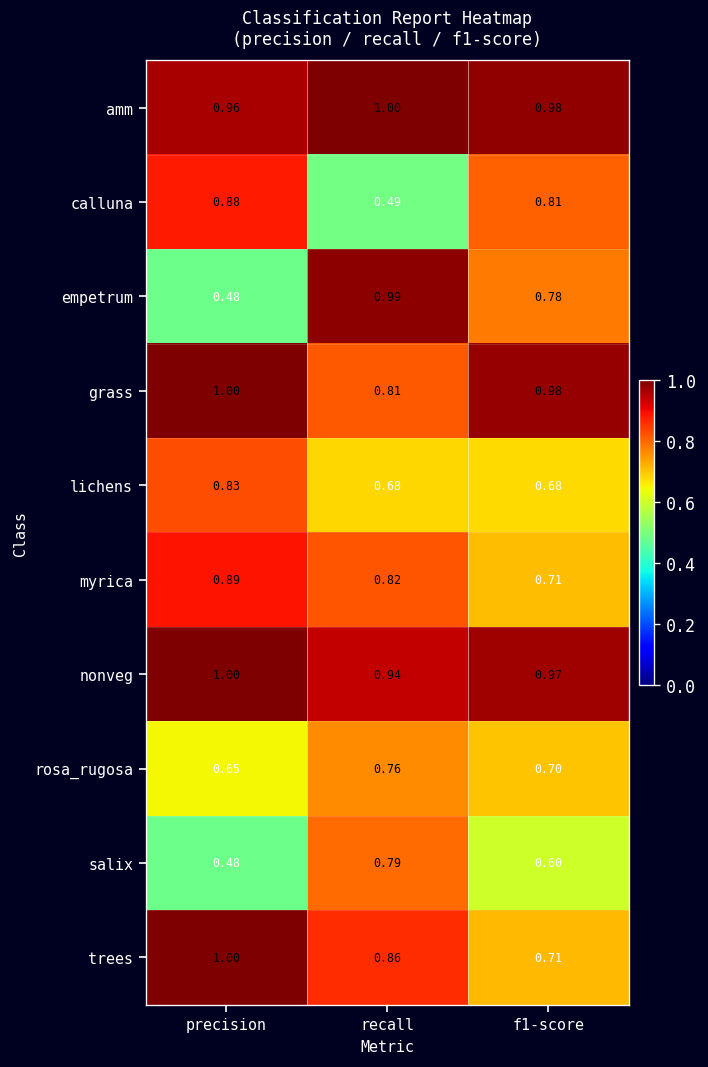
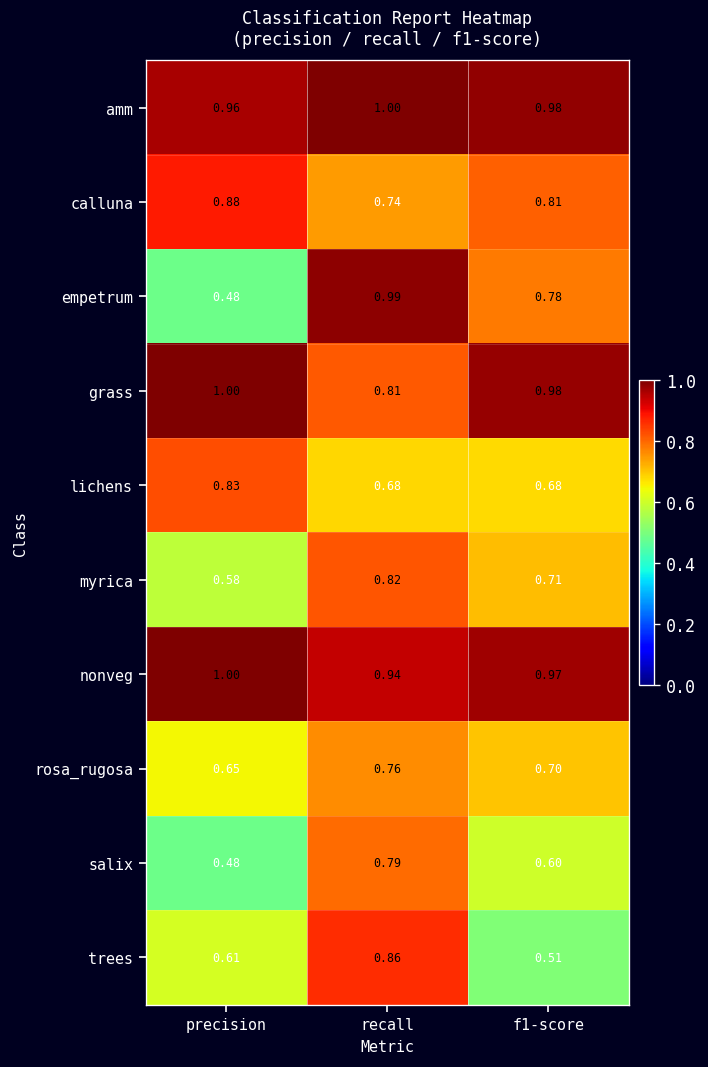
calluna, recall: 0.49 -> 0.74
myrica, precision: 0.89 -> 0.58
trees, precision: 1.00 -> 0.61
trees, f1-score: 0.71 -> 0.51
